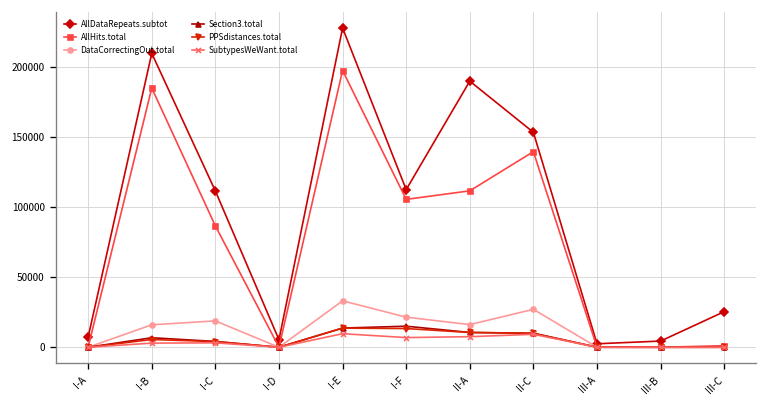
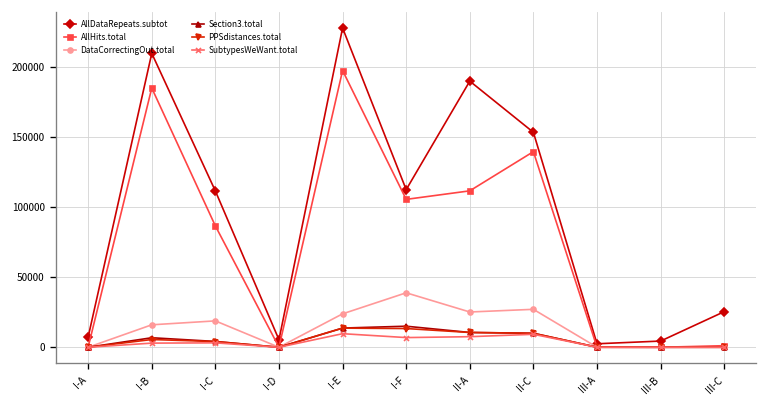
DataCorrectingOut.total, I-E: 33000 -> 24000
DataCorrectingOut.total, I-F: 21000 -> 39000
DataCorrectingOut.total, II-A: 16000 -> 25000
